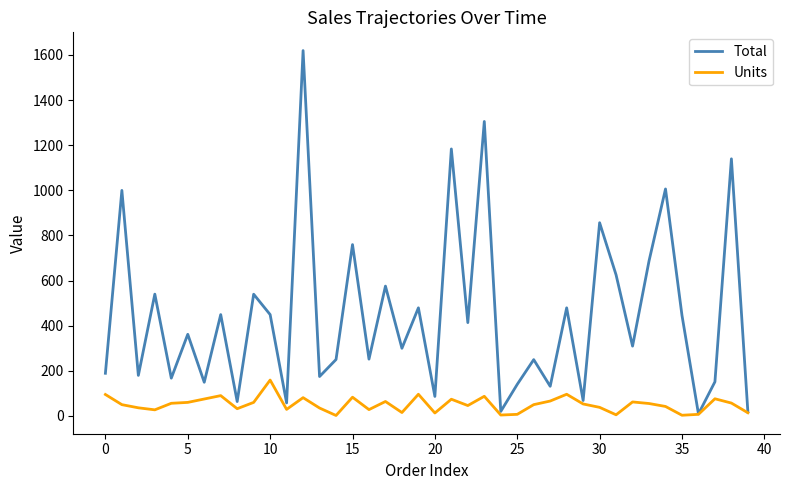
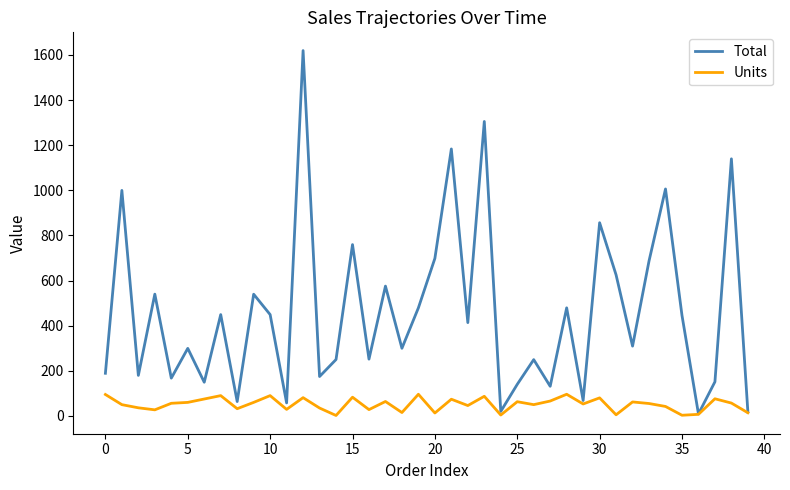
Total, 5: 360 -> 300
Units, 10: 160 -> 90
Total, 20: 90 -> 700
Units, 25: 10 -> 60
Units, 30: 40 -> 80
